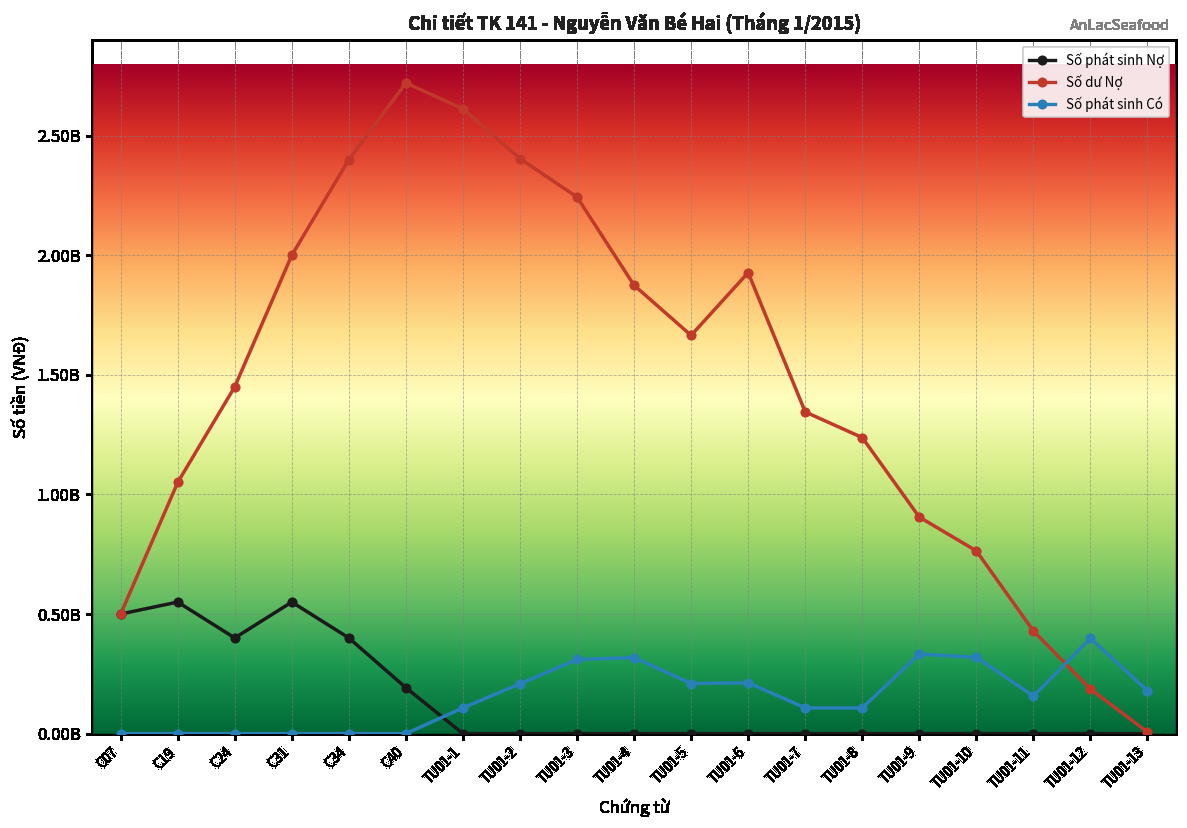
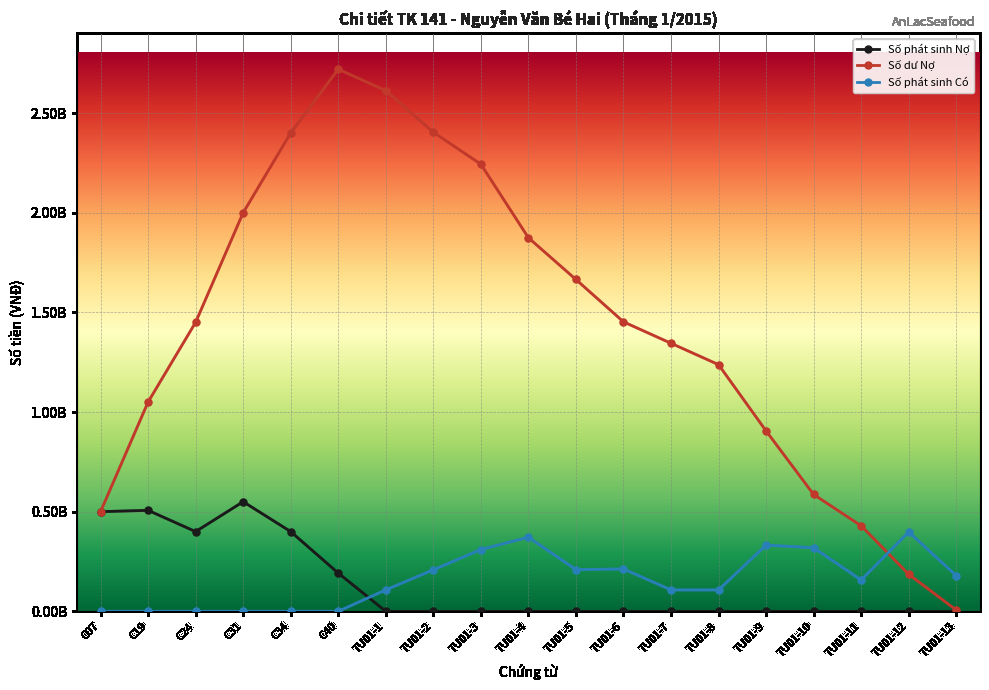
Số phát sinh Nợ, C19: 550000000 -> 510000000
Số phát sinh Có, TU01-4: 320000000 -> 370000000
Số dư Nợ, TU01-6: 1930000000 -> 1450000000
Số dư Nợ, TU01-10: 760000000 -> 590000000
